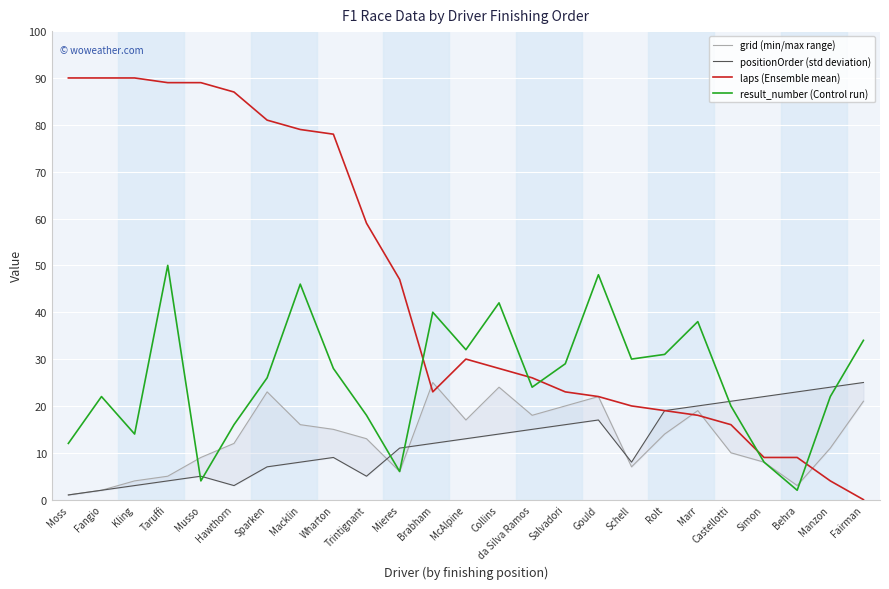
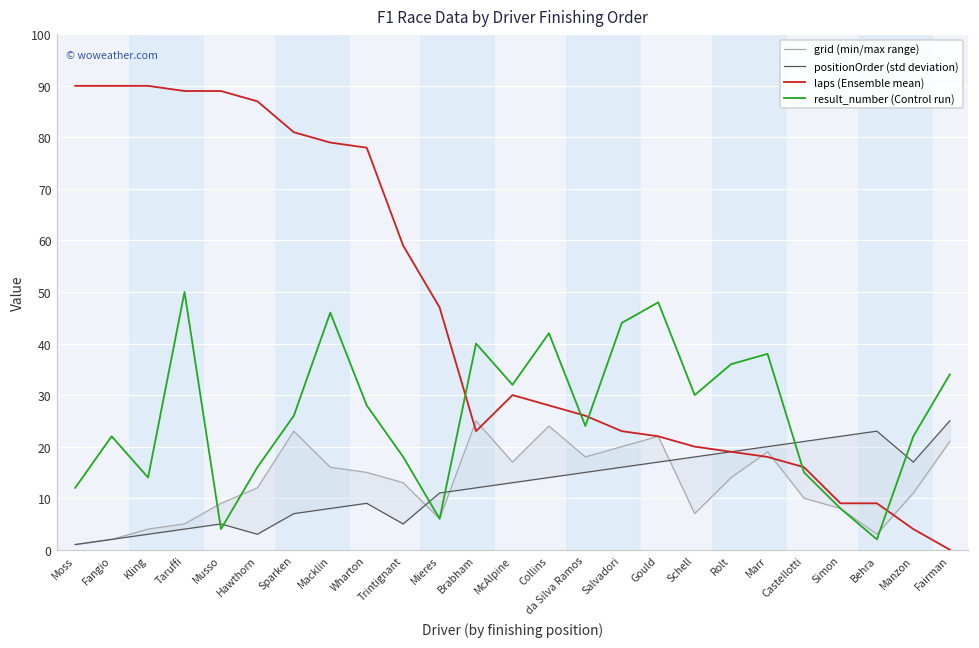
result_number (Control run), Salvadori: 29 -> 44
positionOrder (std deviation), Schell: 8 -> 18
result_number (Control run), Rolt: 31 -> 36
result_number (Control run), Castellotti: 20 -> 15
positionOrder (std deviation), Manzon: 24 -> 17
